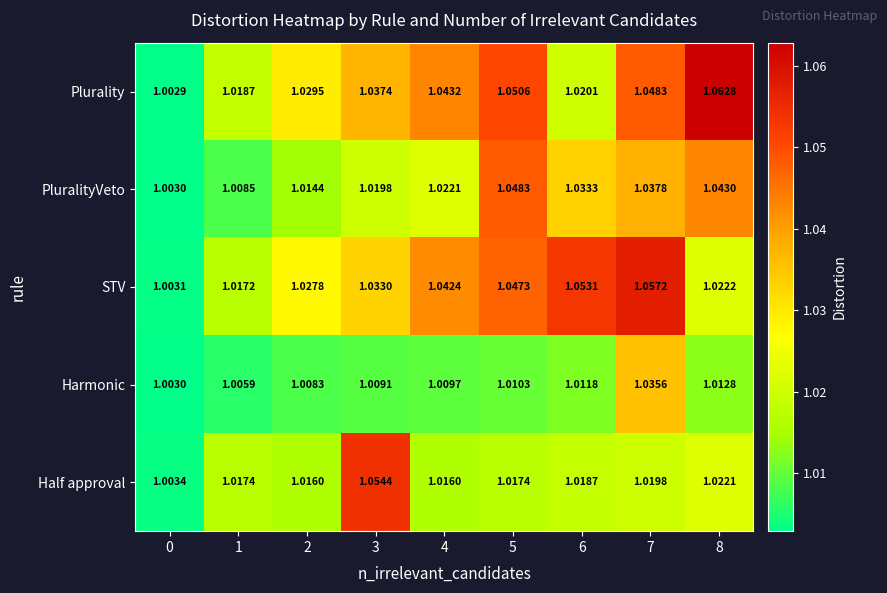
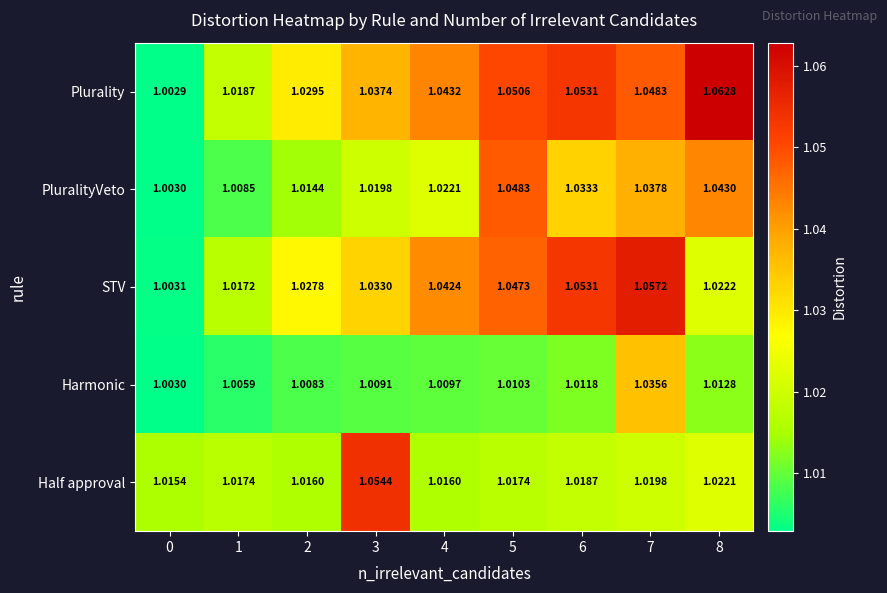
Plurality, 6: 1.0201 -> 1.0531
Half approval, 0: 1.0034 -> 1.0154
